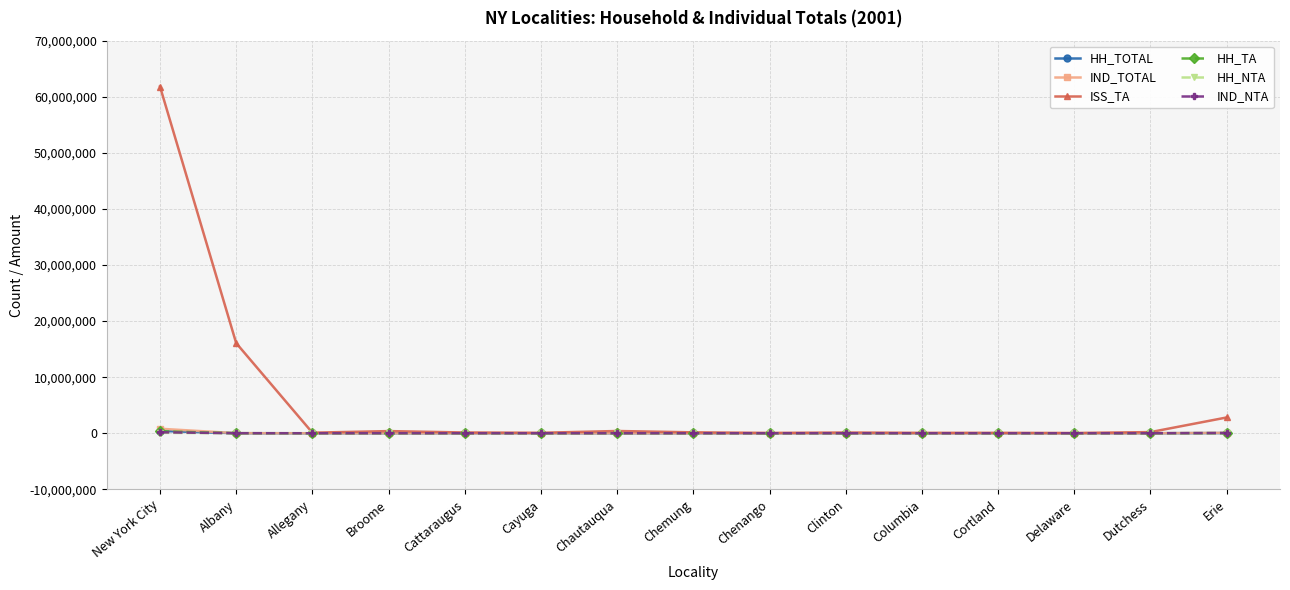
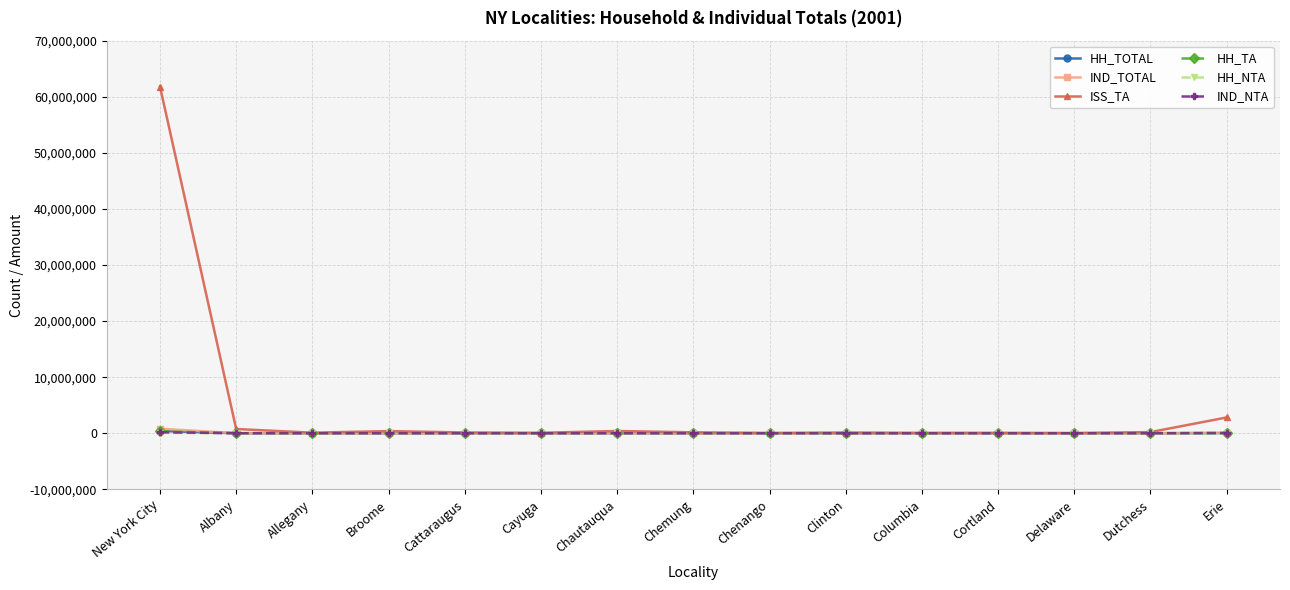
ISS_TA, Albany: 16,000,000 -> 1,000,000
